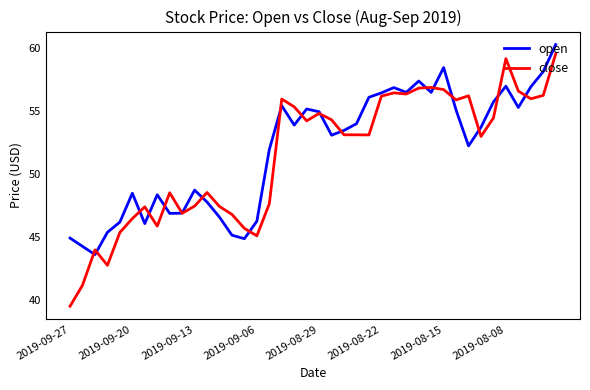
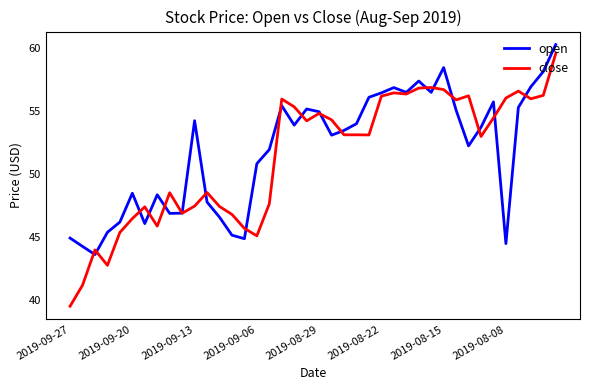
open, 2019-09-13: 48.8 -> 54.3
open, 2019-09-06: 46.3 -> 50.9
open, 2019-08-08: 57.0 -> 44.5
close, 2019-08-08: 59.2 -> 56.1
